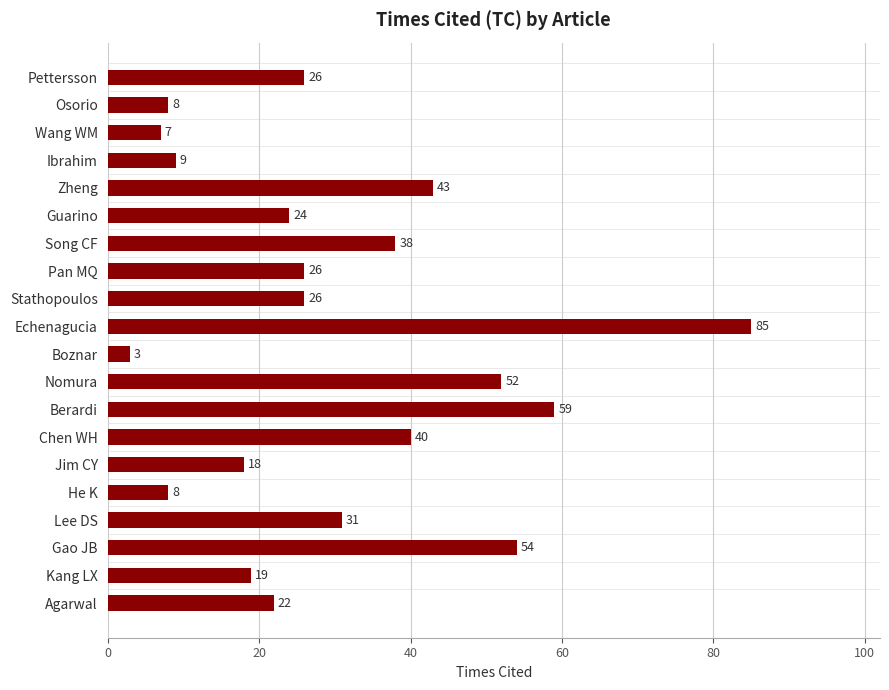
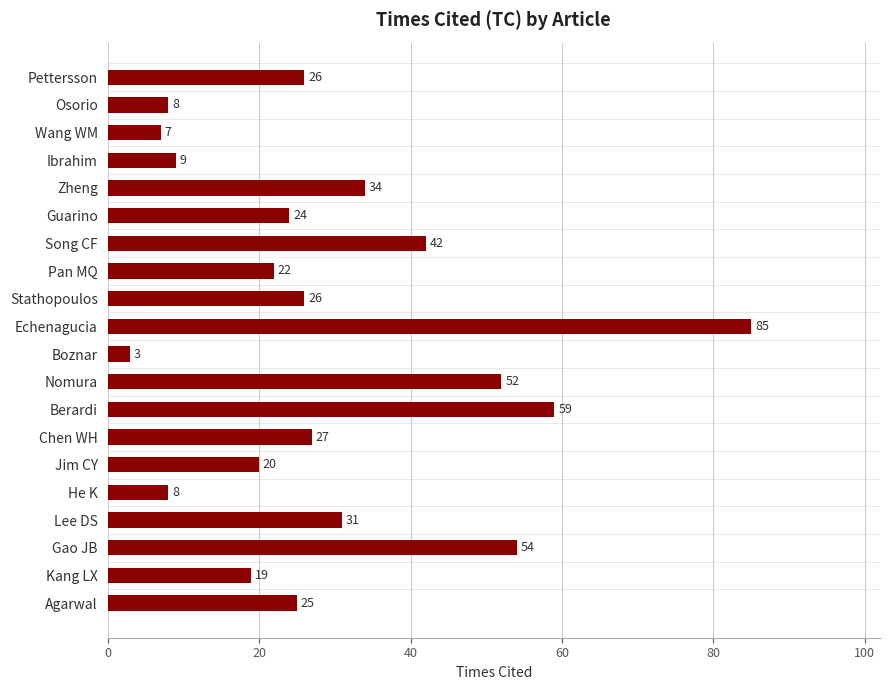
Zheng: 43 -> 34
Song CF: 38 -> 42
Pan MQ: 26 -> 22
Chen WH: 40 -> 27
Jim CY: 18 -> 20
Agarwal: 22 -> 25
